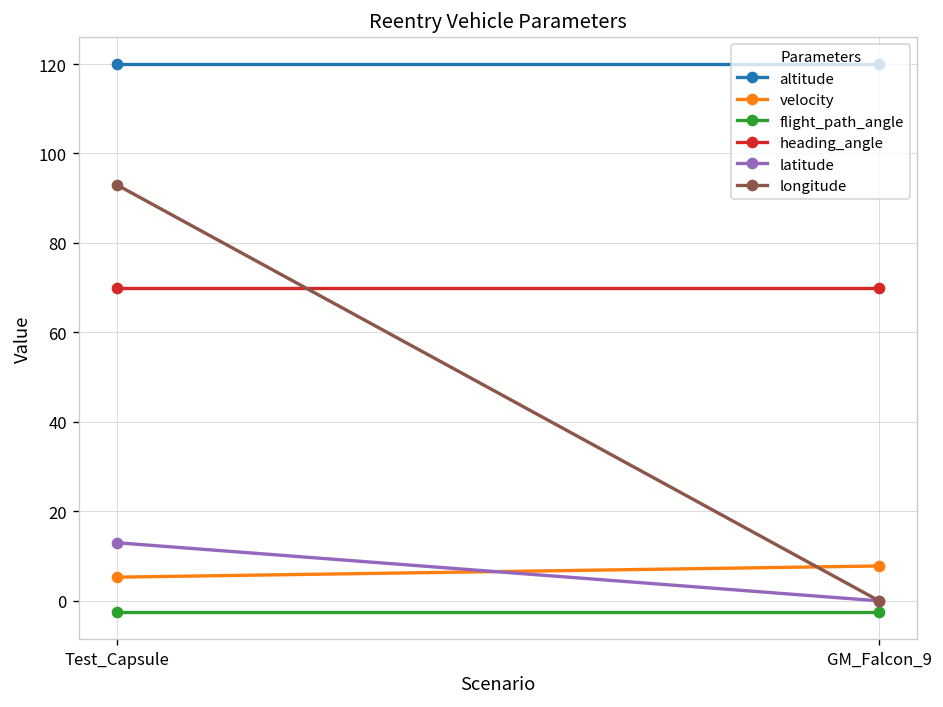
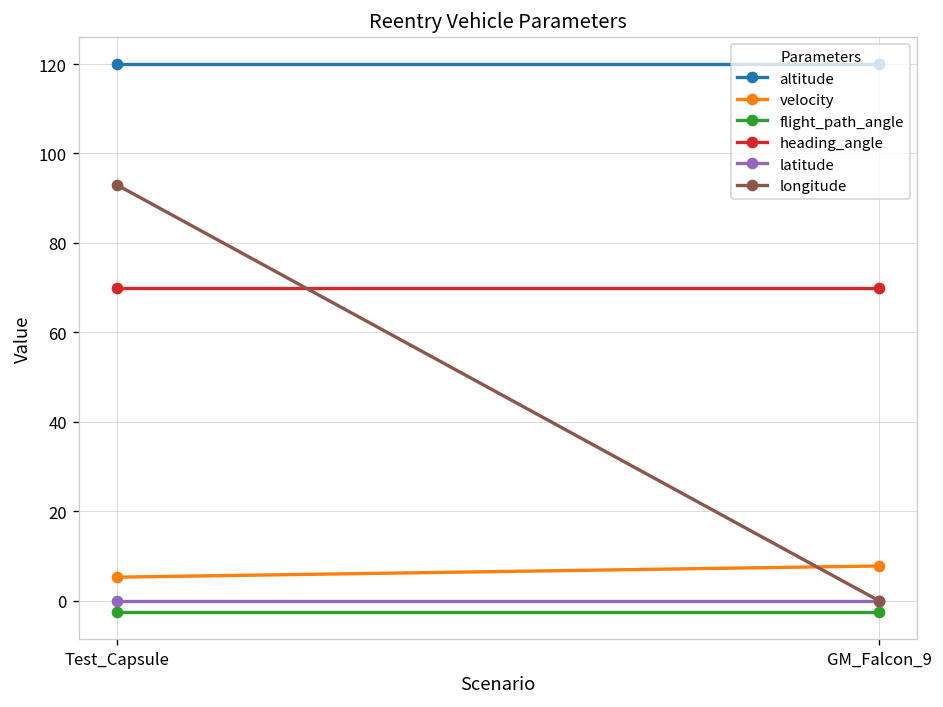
latitude, Test_Capsule: 13 -> 0
